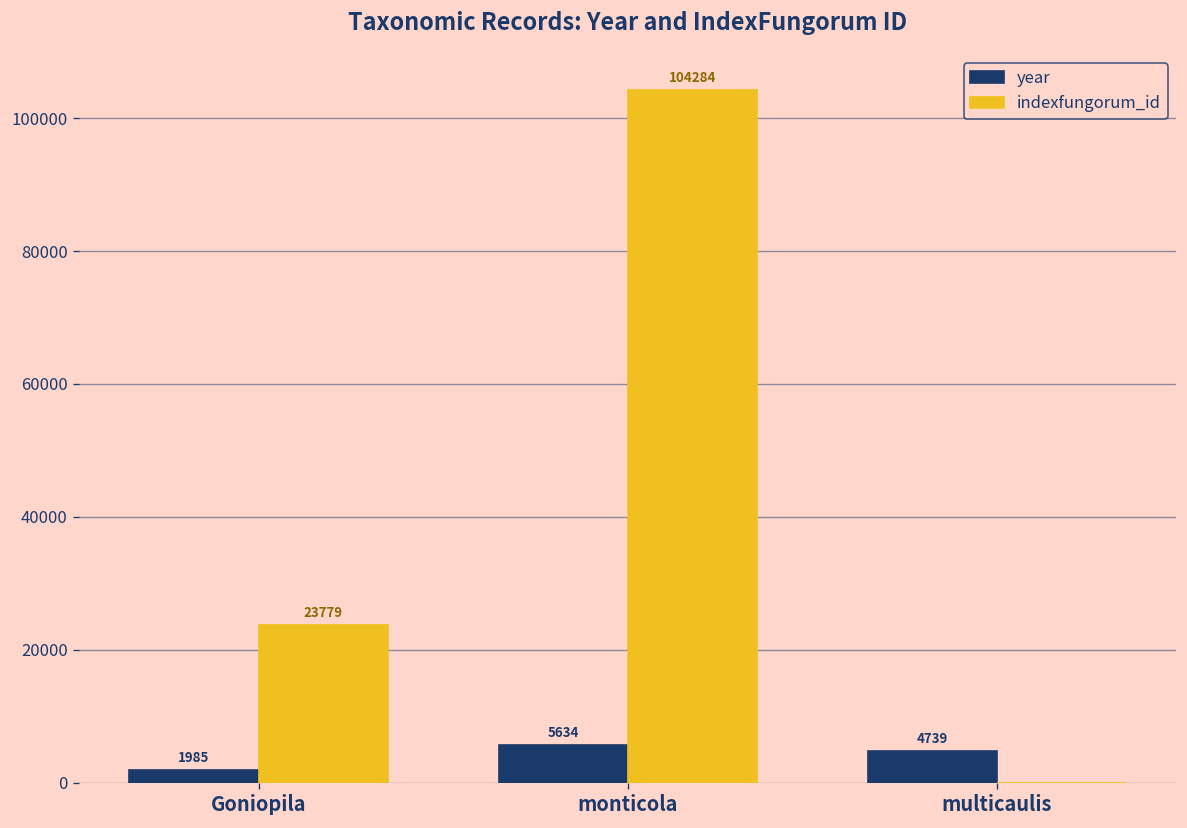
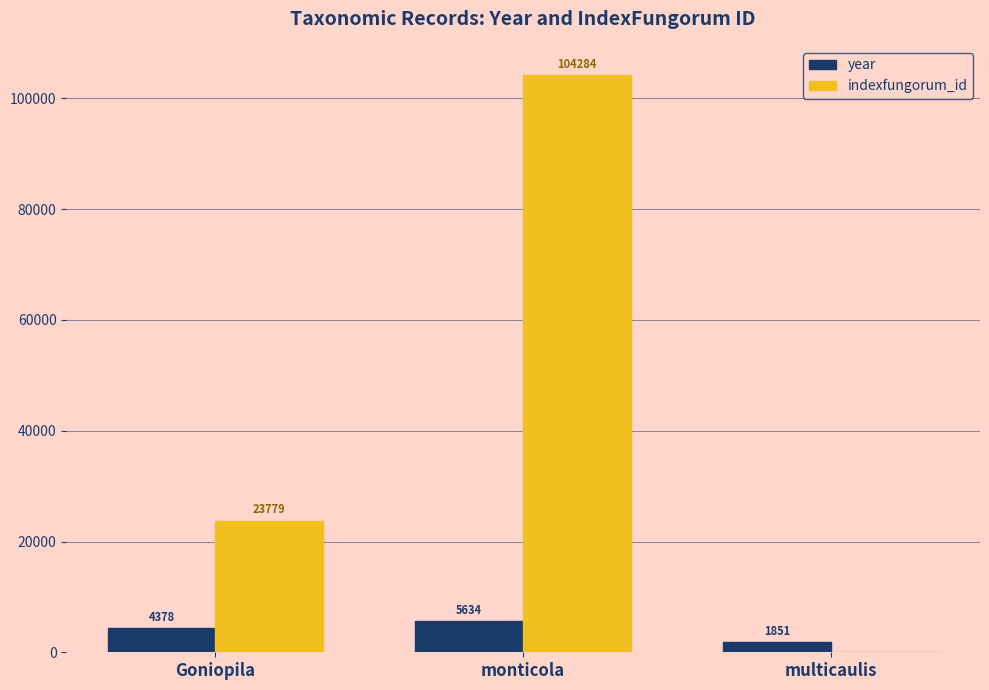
year, Goniopila: 1985 -> 4378
year, multicaulis: 4739 -> 1851
